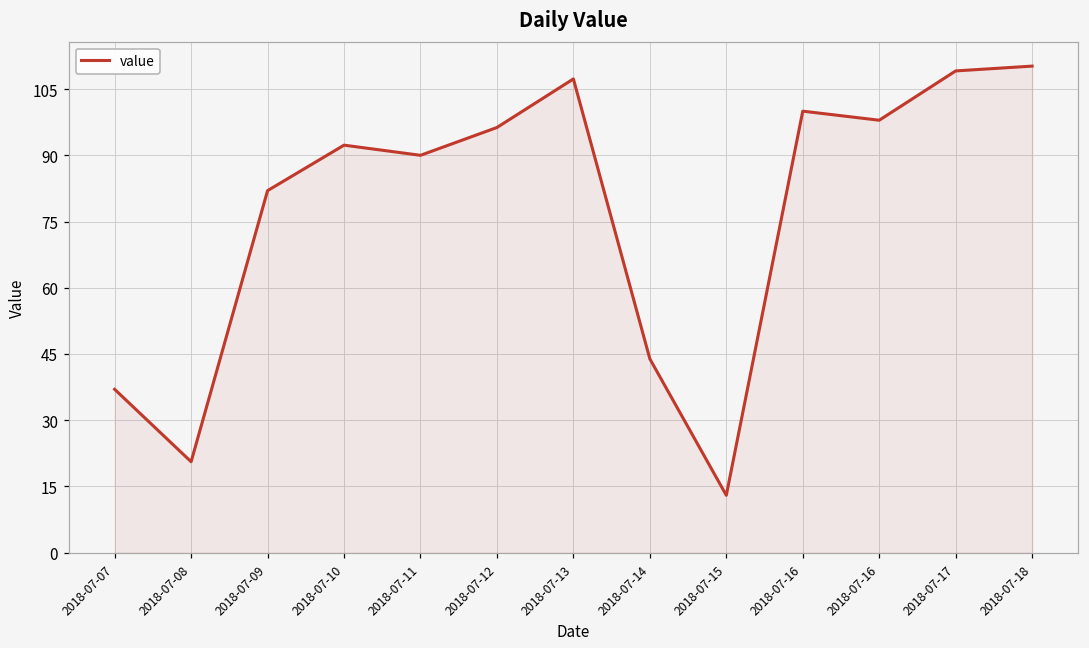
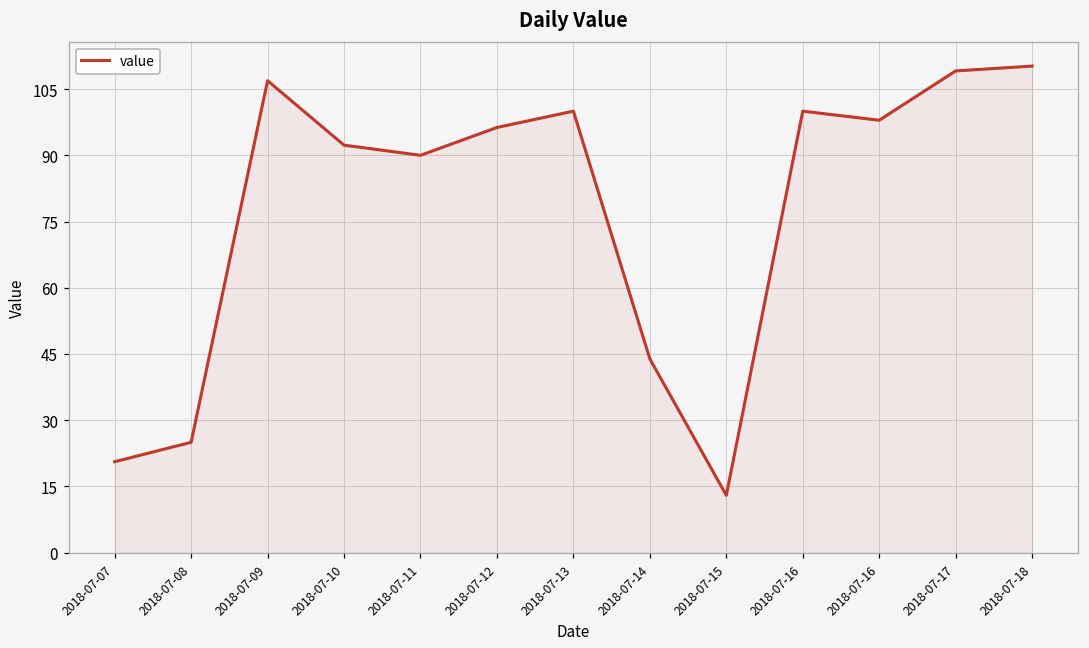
2018-07-07: 37 -> 21
2018-07-08: 21 -> 25
2018-07-09: 82 -> 107
2018-07-13: 107 -> 100
